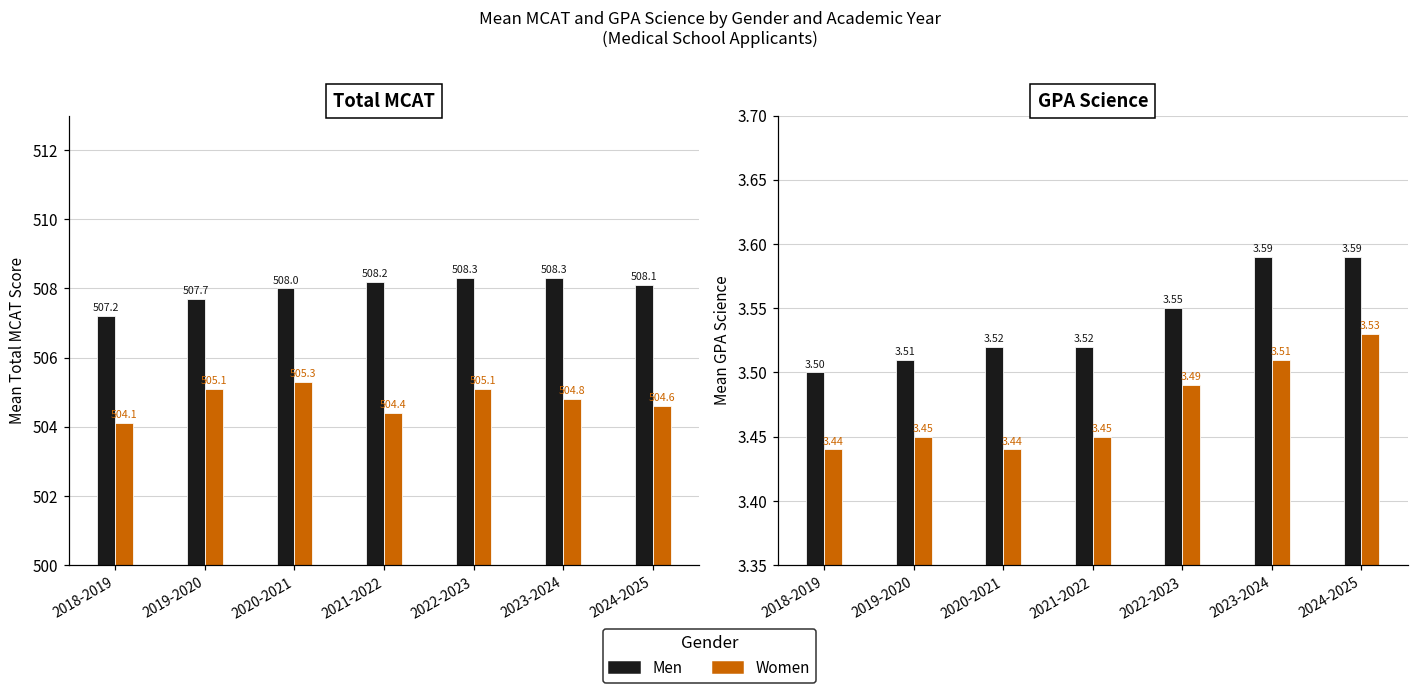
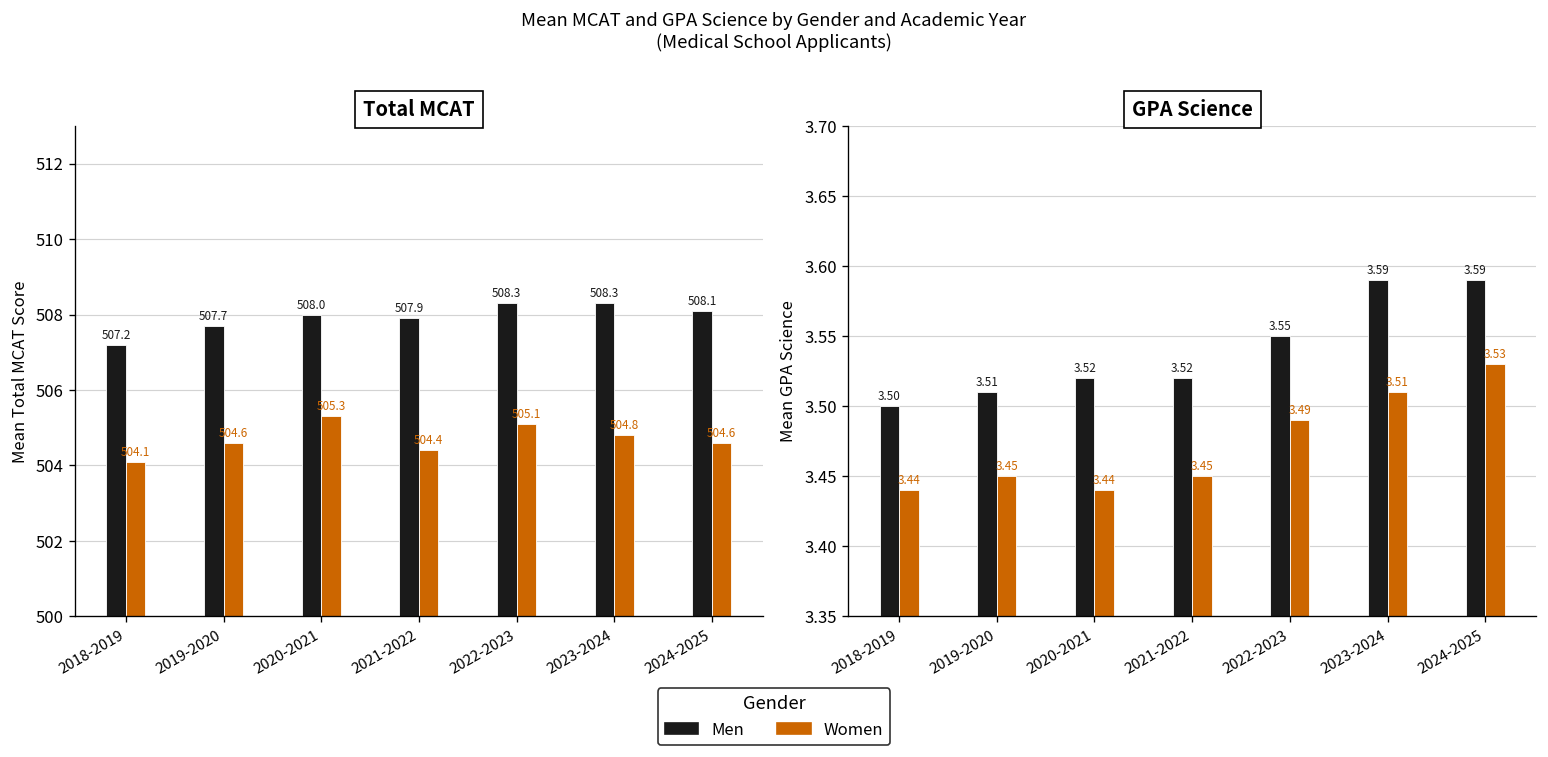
Total MCAT, Women, 2019-2020: 505.1 -> 504.6
Total MCAT, Men, 2021-2022: 508.2 -> 507.9
